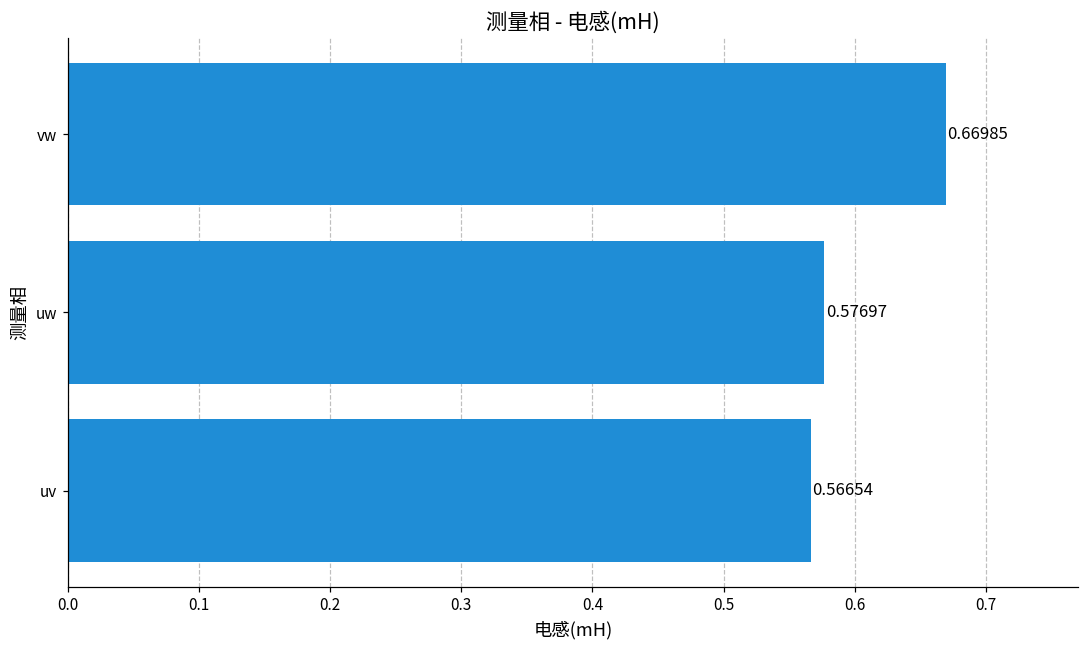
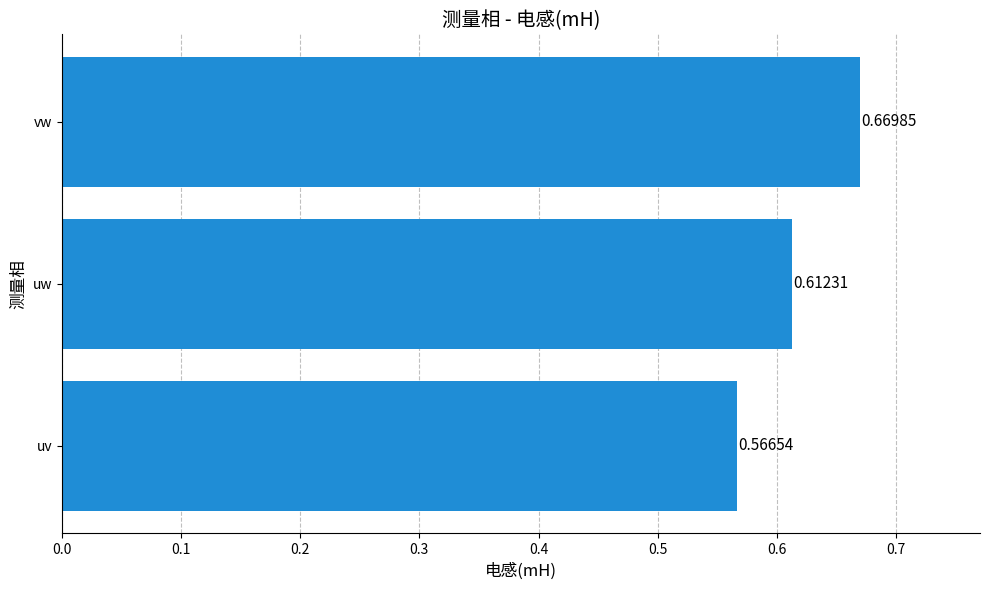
uw: 0.57697 -> 0.61231
